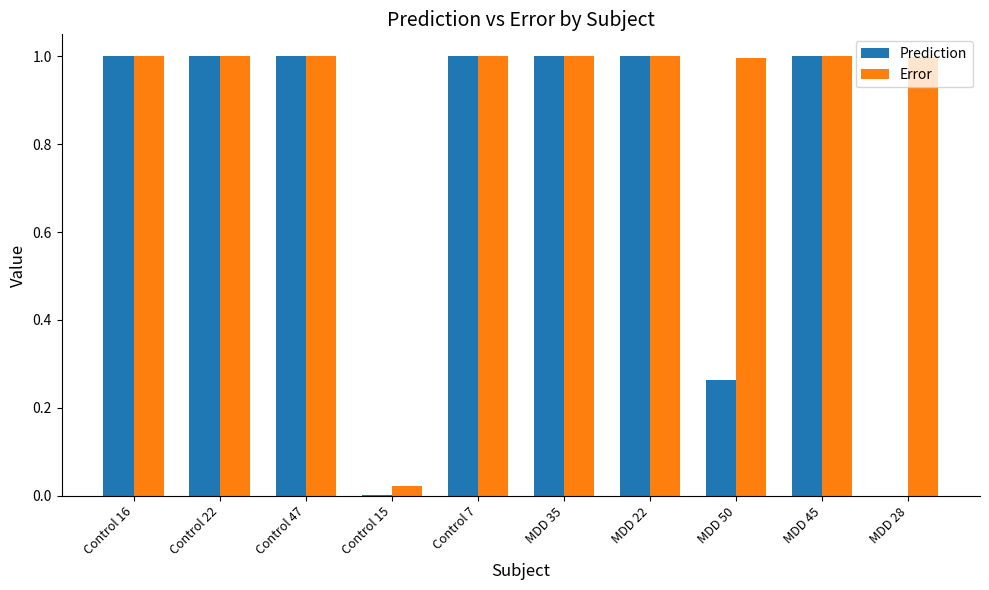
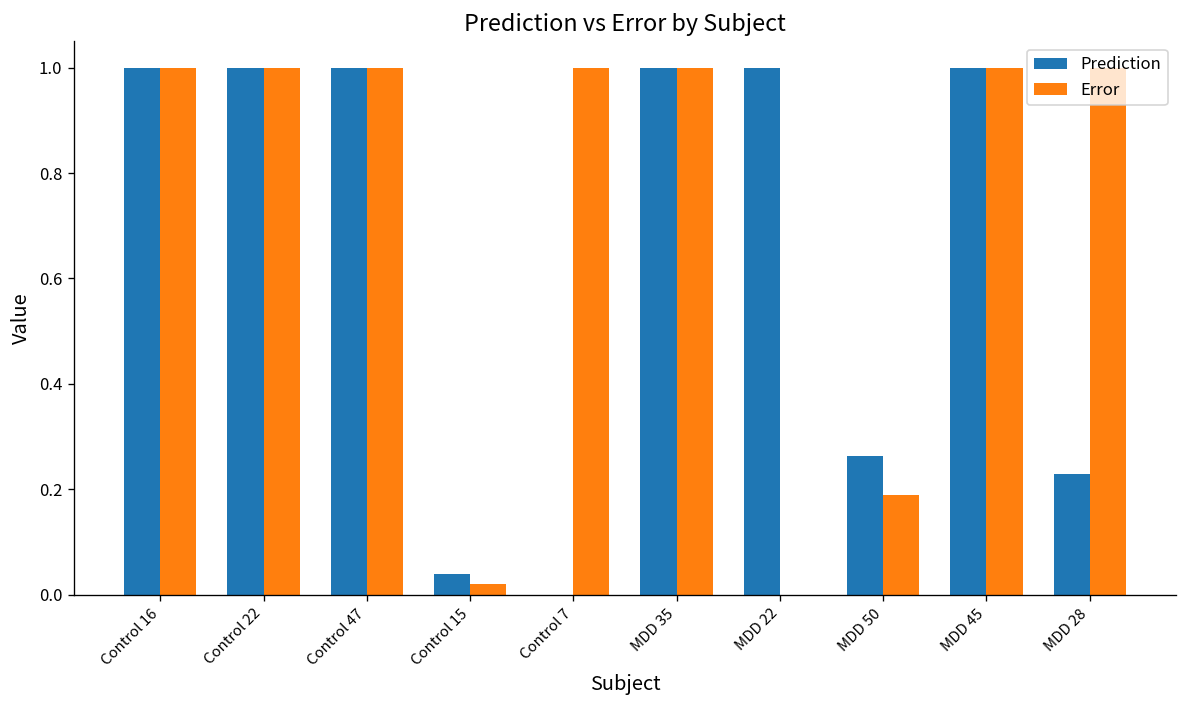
Prediction, Control 15: 0.00 -> 0.04
Prediction, Control 7: 1 -> 0
Error, MDD 22: 1 -> 0
Error, MDD 50: 1.00 -> 0.19
Prediction, MDD 28: 0.00 -> 0.23
